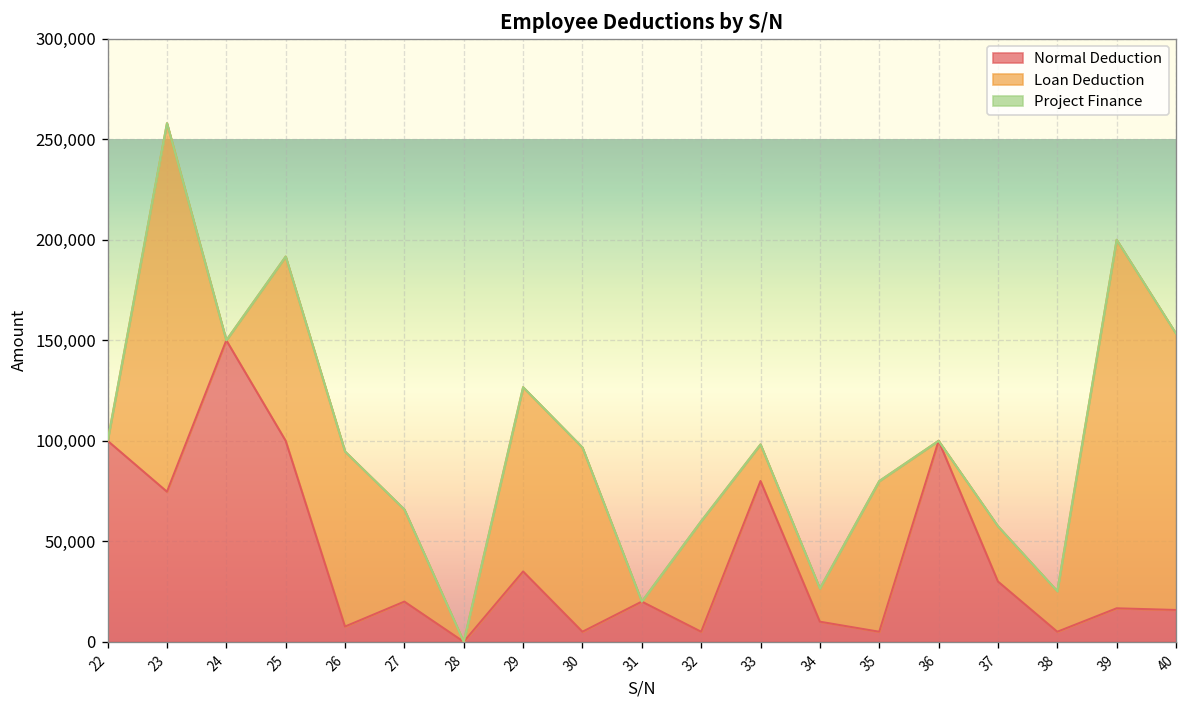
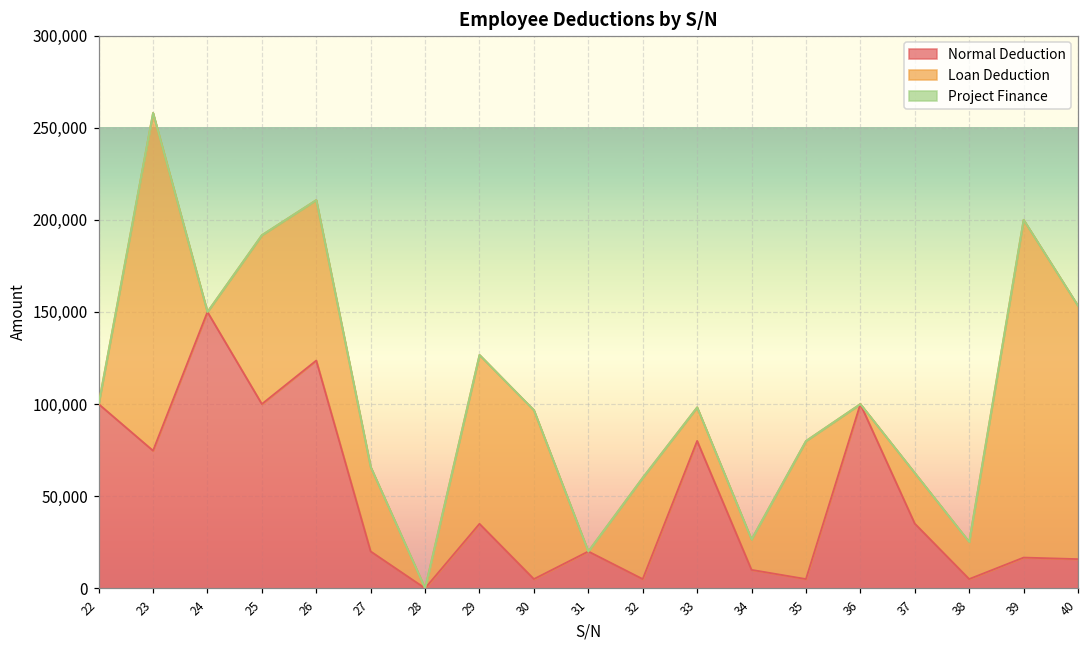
Normal Deduction, 26: 8,000 -> 124,000
Normal Deduction, 37: 30,000 -> 35,000
